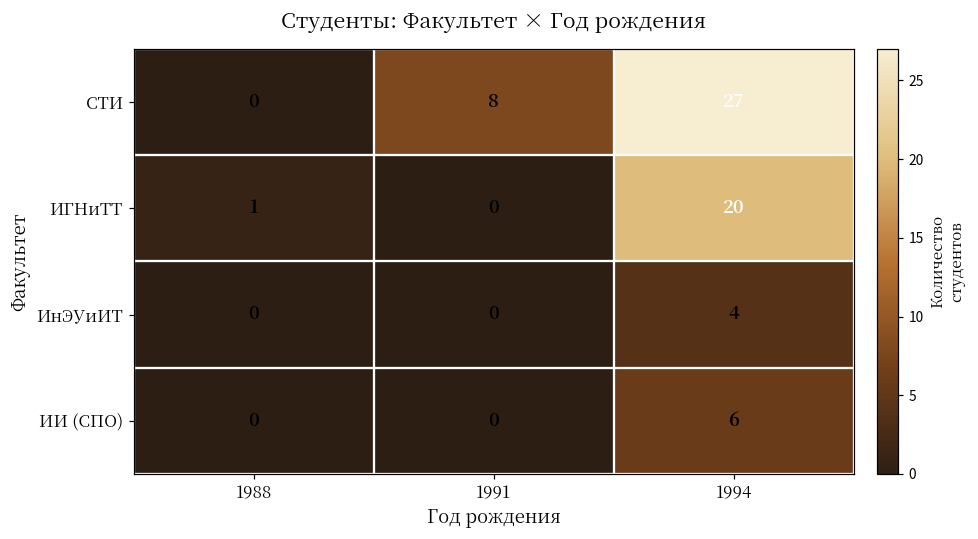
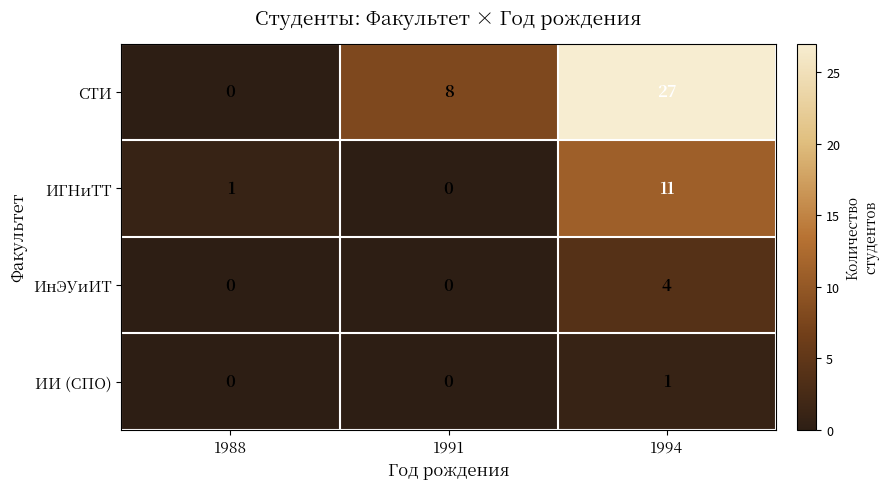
ИГНиТТ, 1994: 20 -> 11
ИИ (СПО), 1994: 6 -> 1
